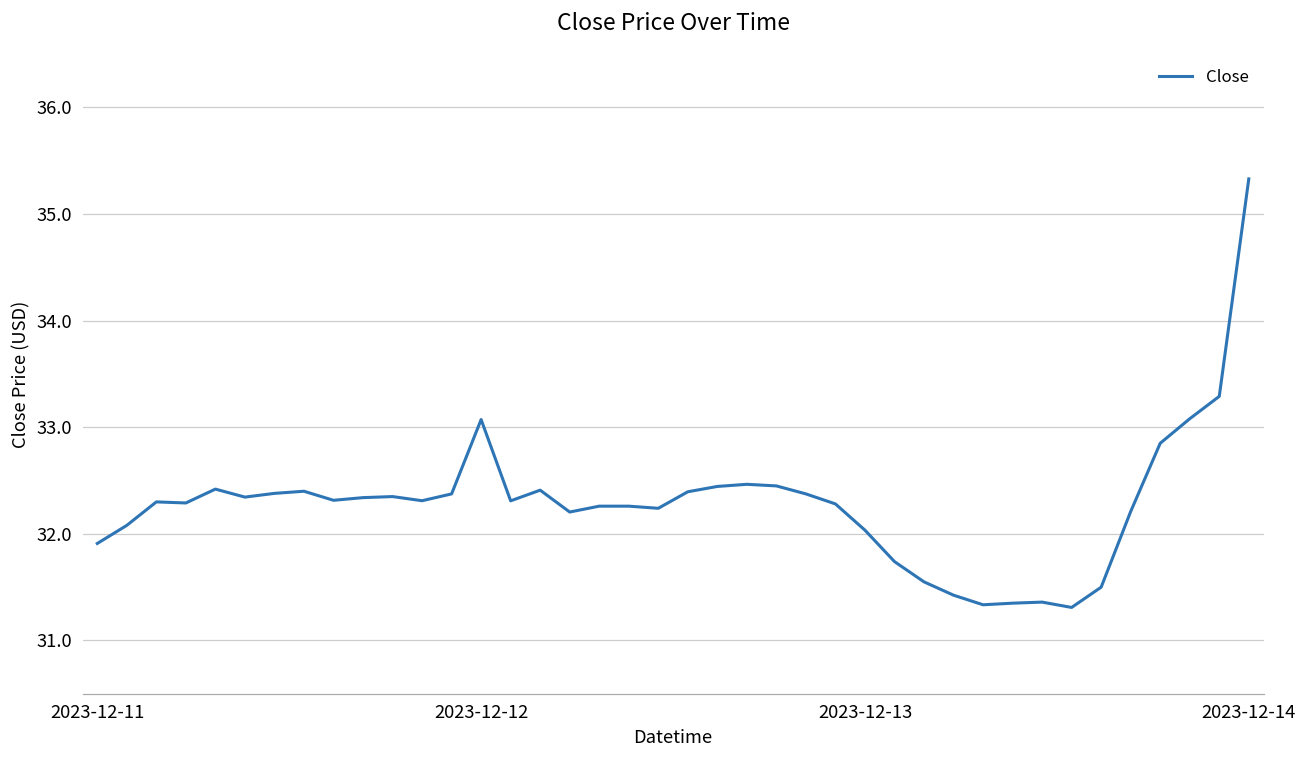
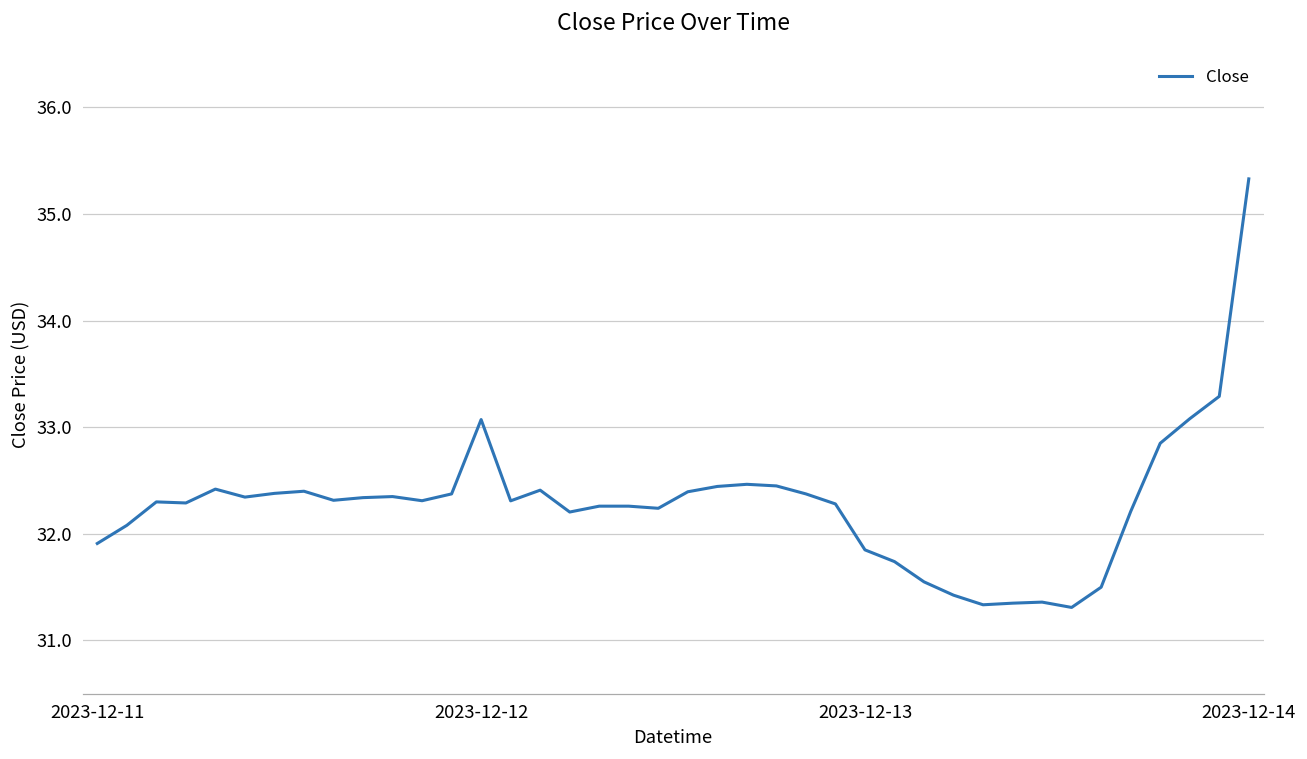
2023-12-13: 32.0 -> 31.9
